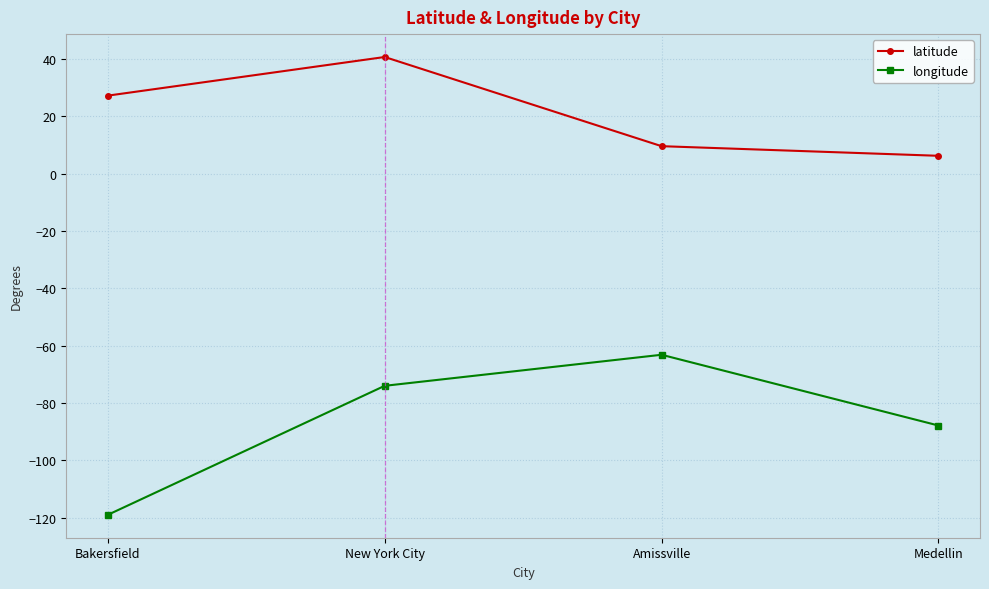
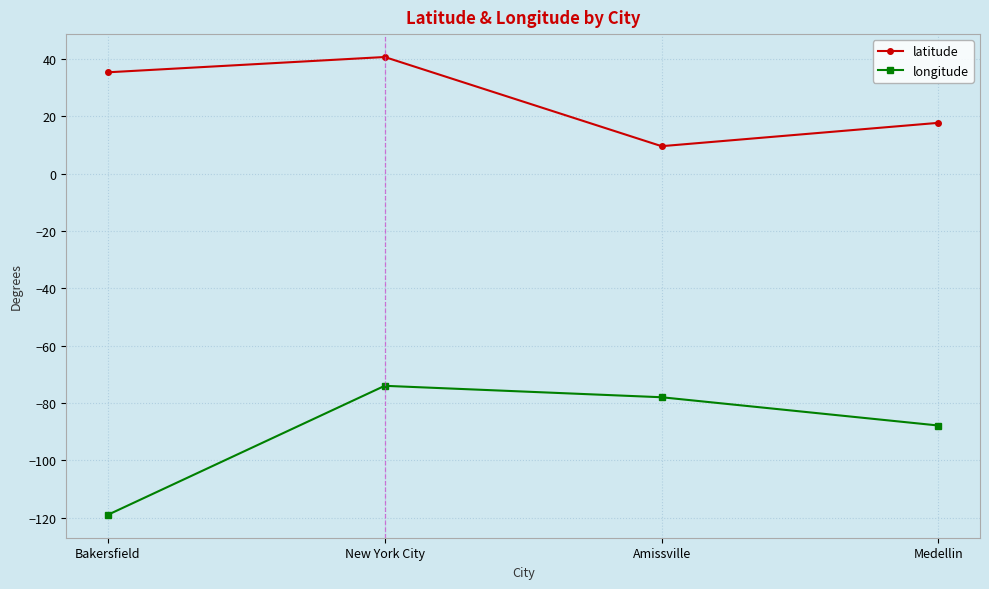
latitude, Bakersfield: 27 -> 35
longitude, Amissville: -63 -> -78
latitude, Medellin: 6 -> 18
